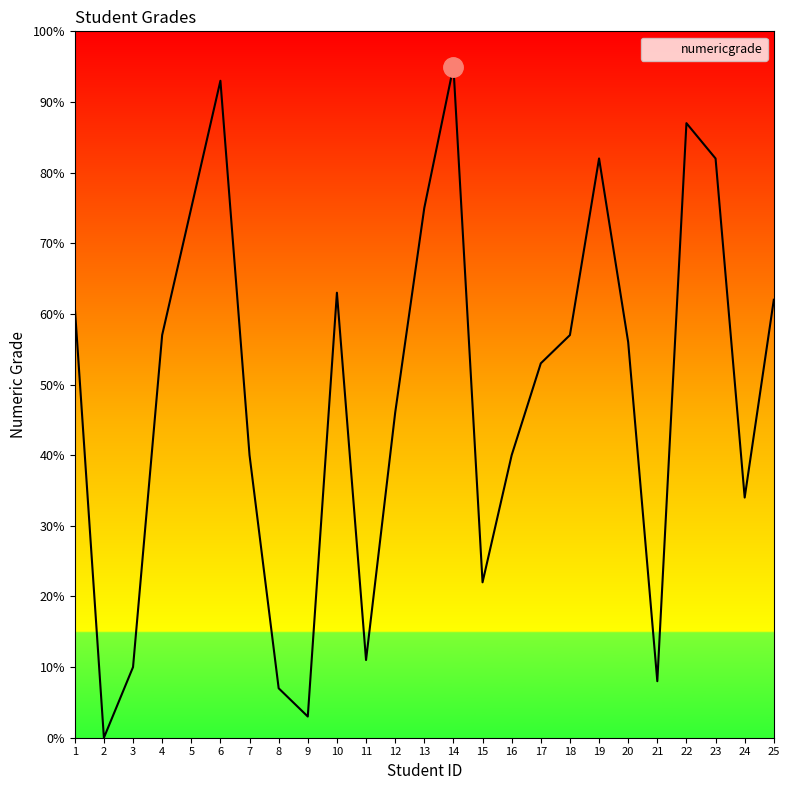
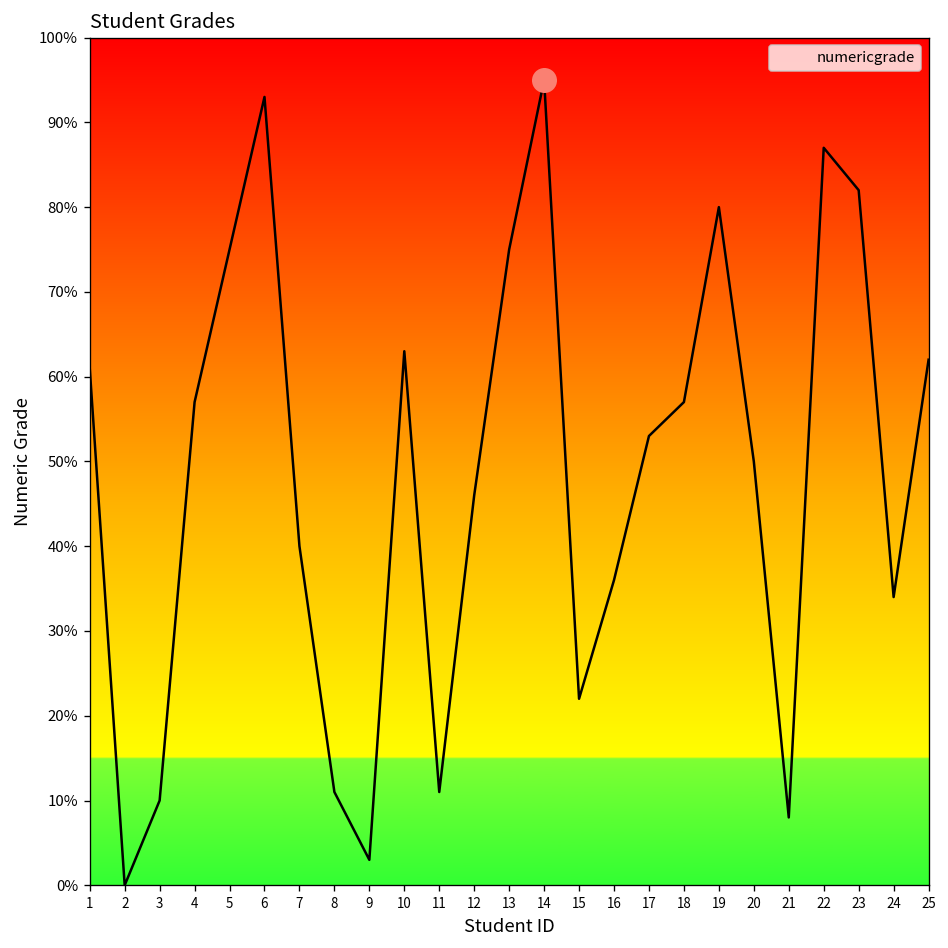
numericgrade, 8: 7% -> 11%
numericgrade, 16: 40% -> 36%
numericgrade, 19: 82% -> 80%
numericgrade, 20: 56% -> 50%
